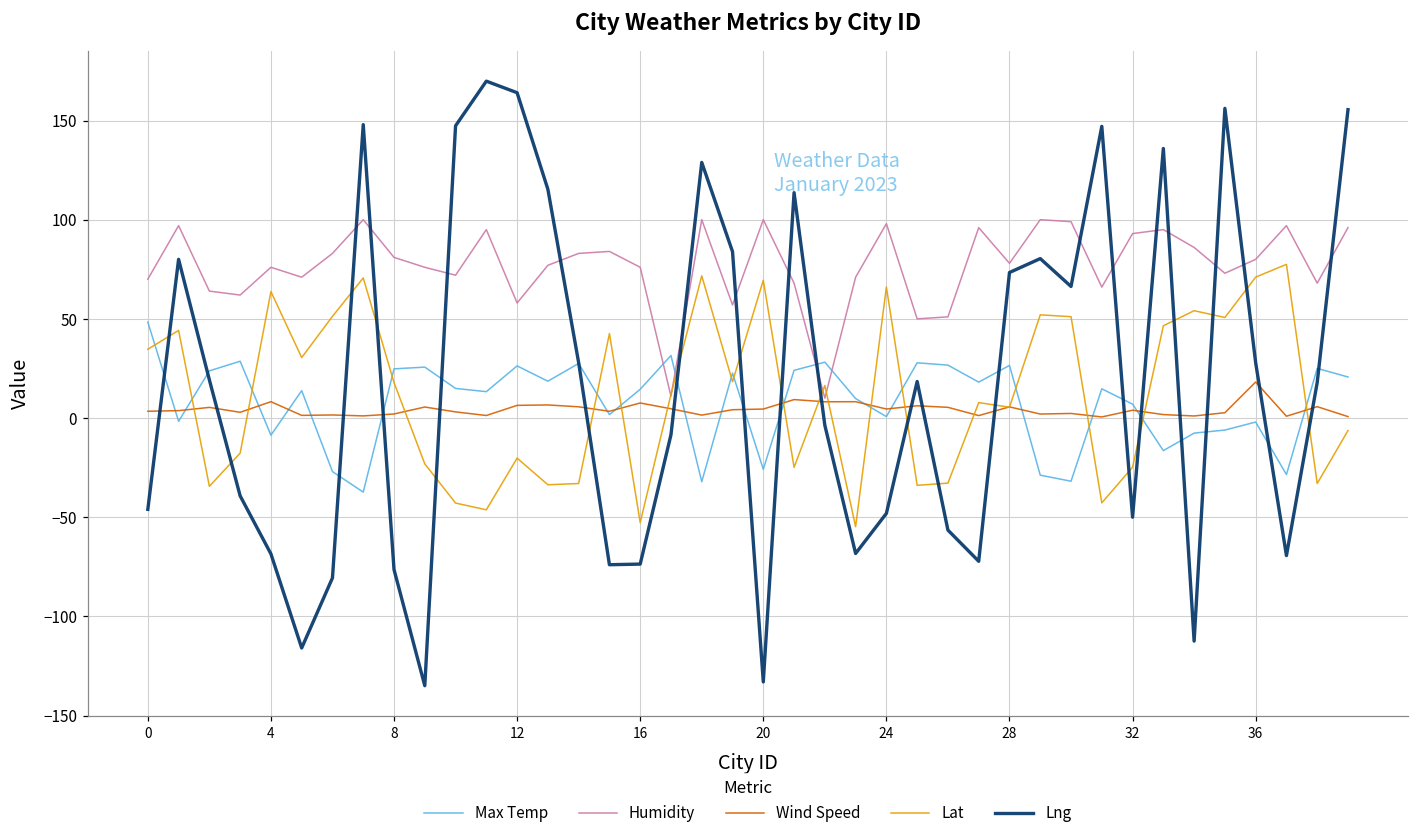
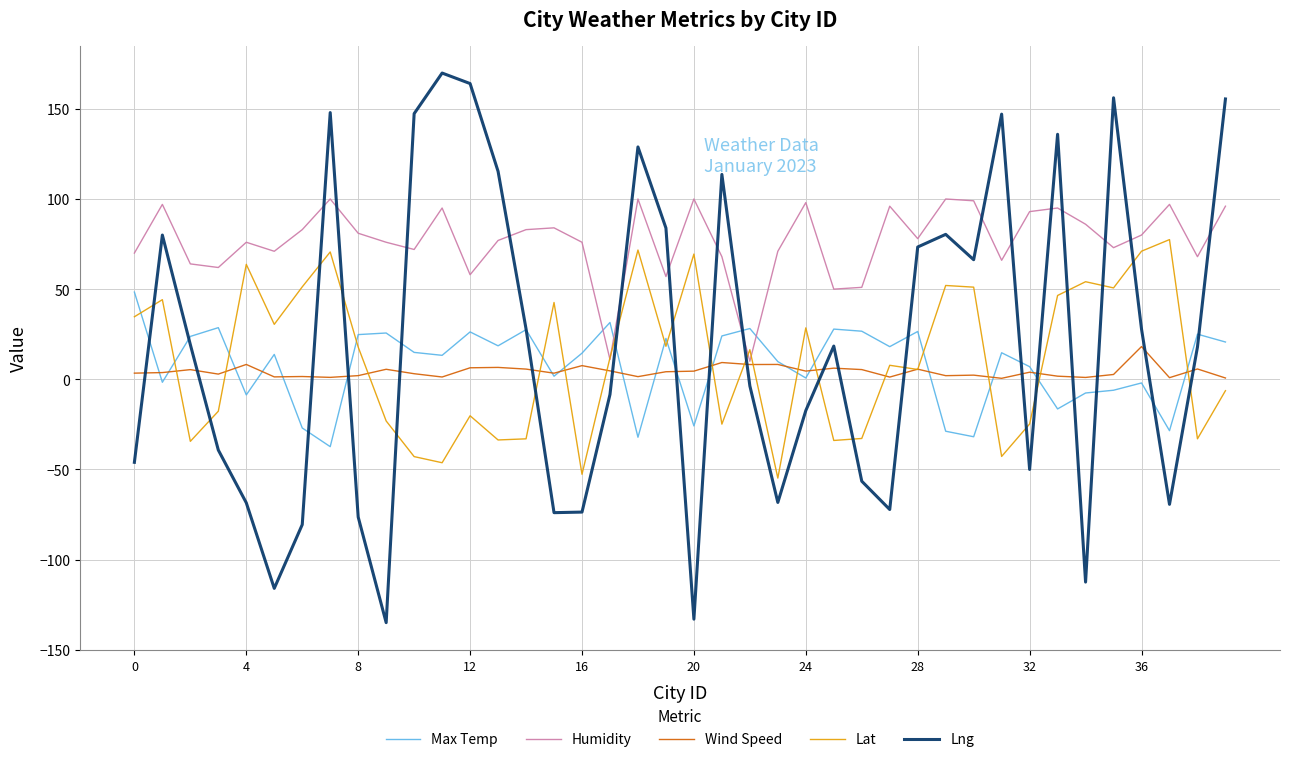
Lat, 24: 66 -> 29
Lng, 24: -48 -> -17
